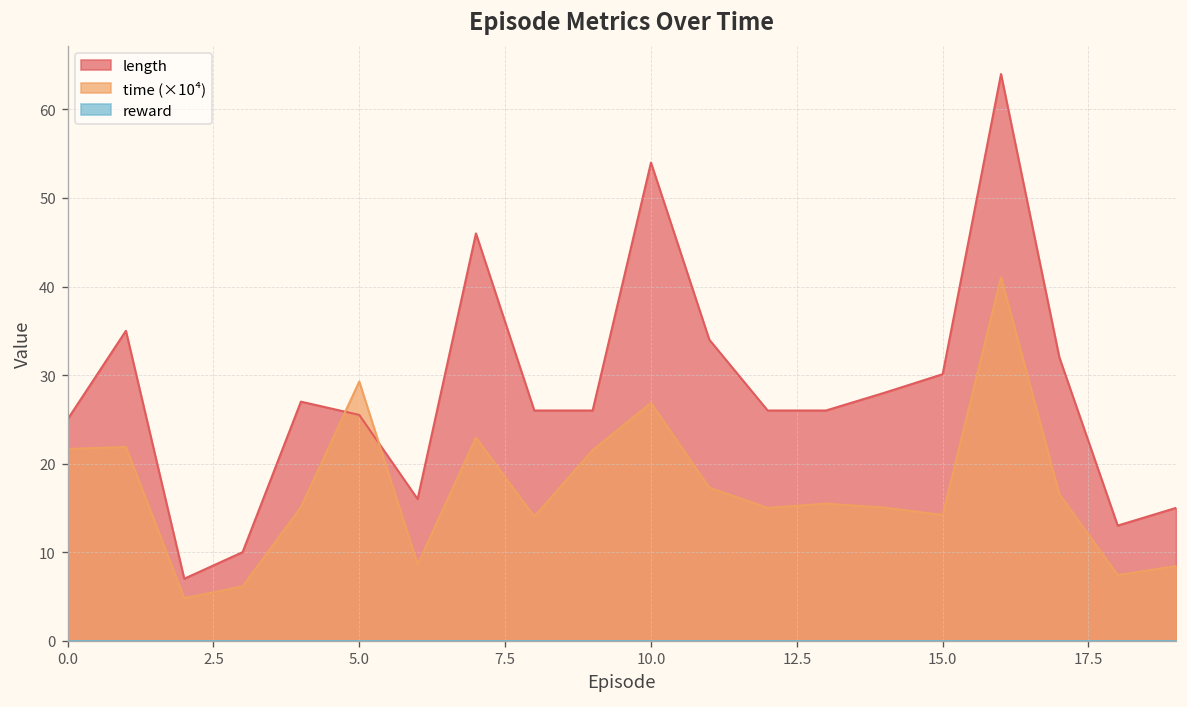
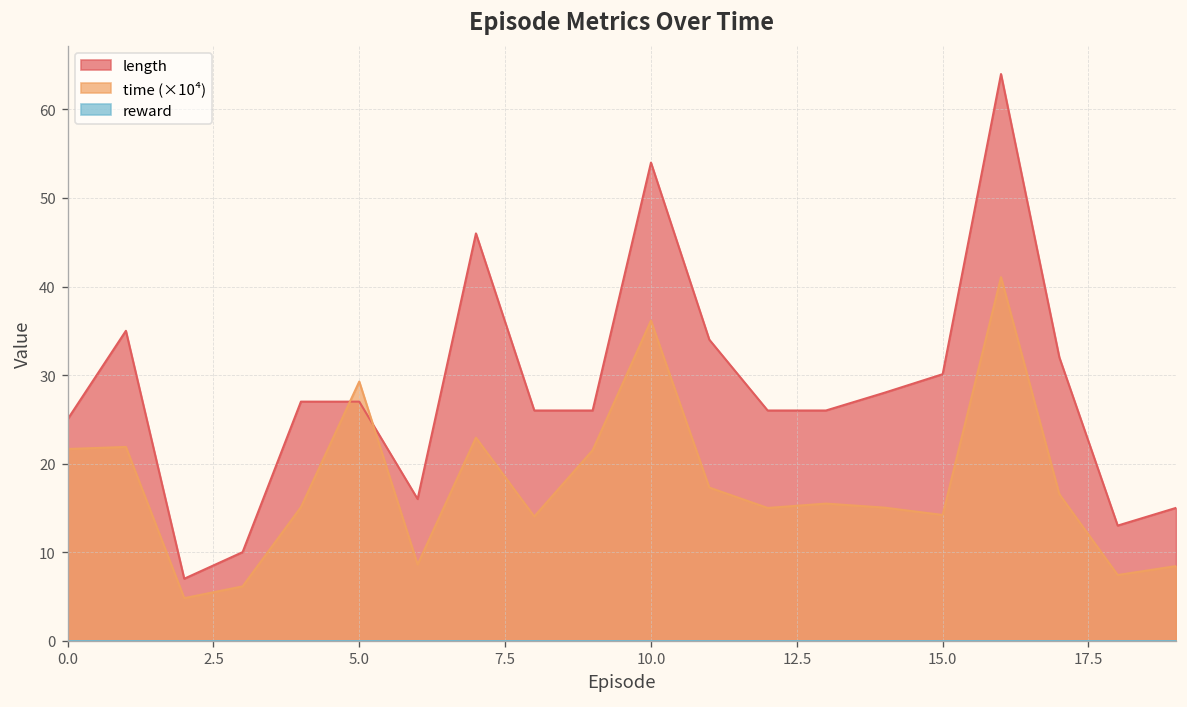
length, 5.0: 26 -> 27
time (×10⁴), 10.0: 27 -> 36
